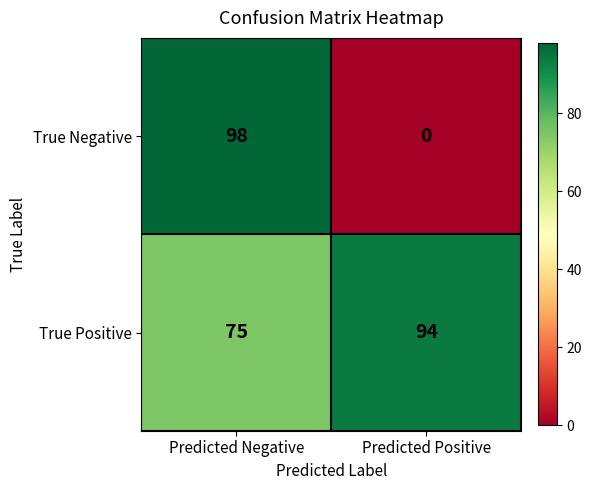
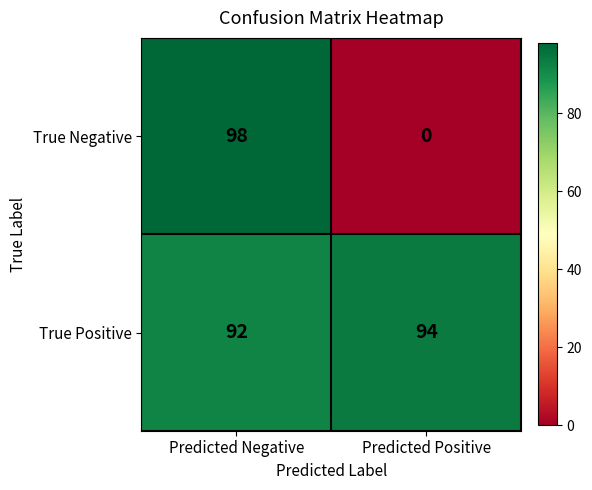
True Positive, Predicted Negative: 75 -> 92
